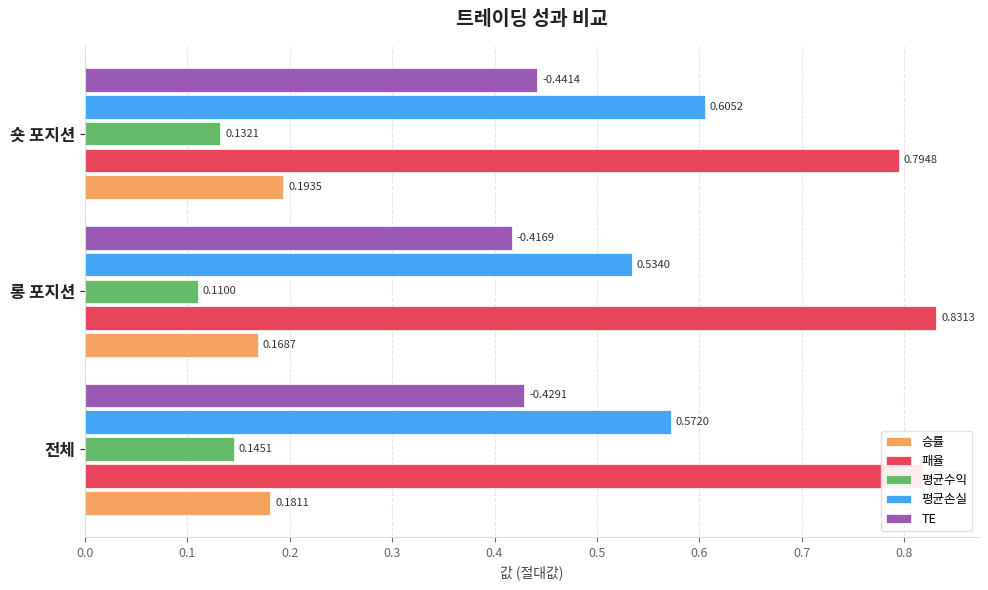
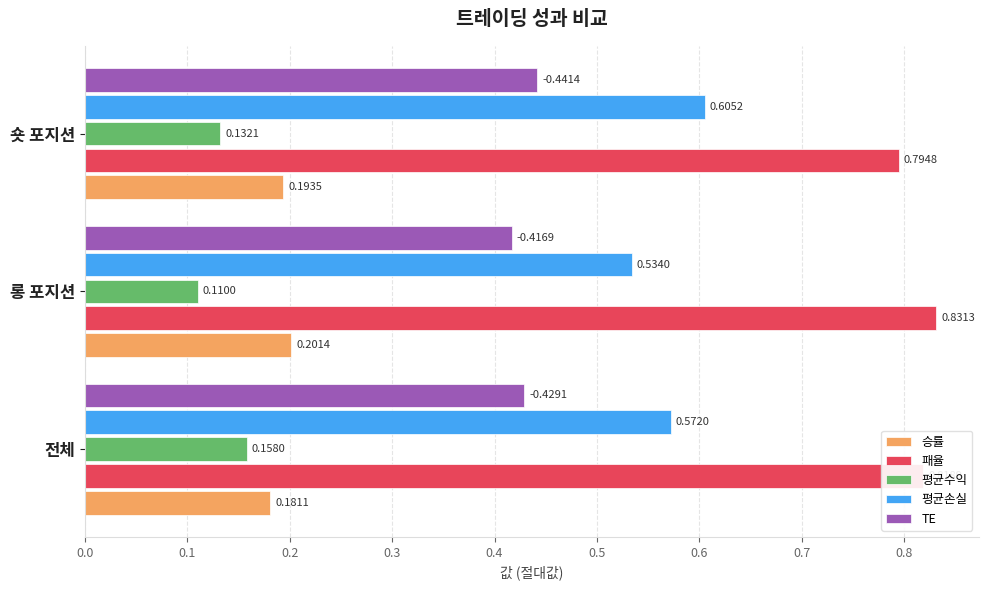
승률, 롱 포지션: 0.1687 -> 0.2014
평균수익, 전체: 0.1451 -> 0.1580
